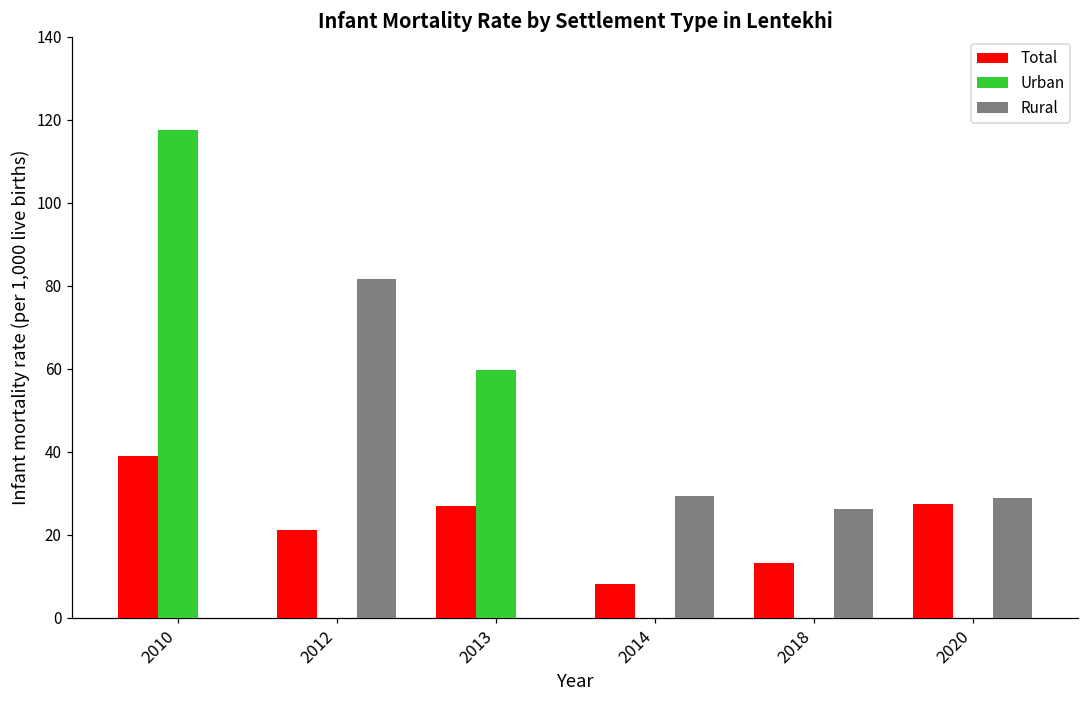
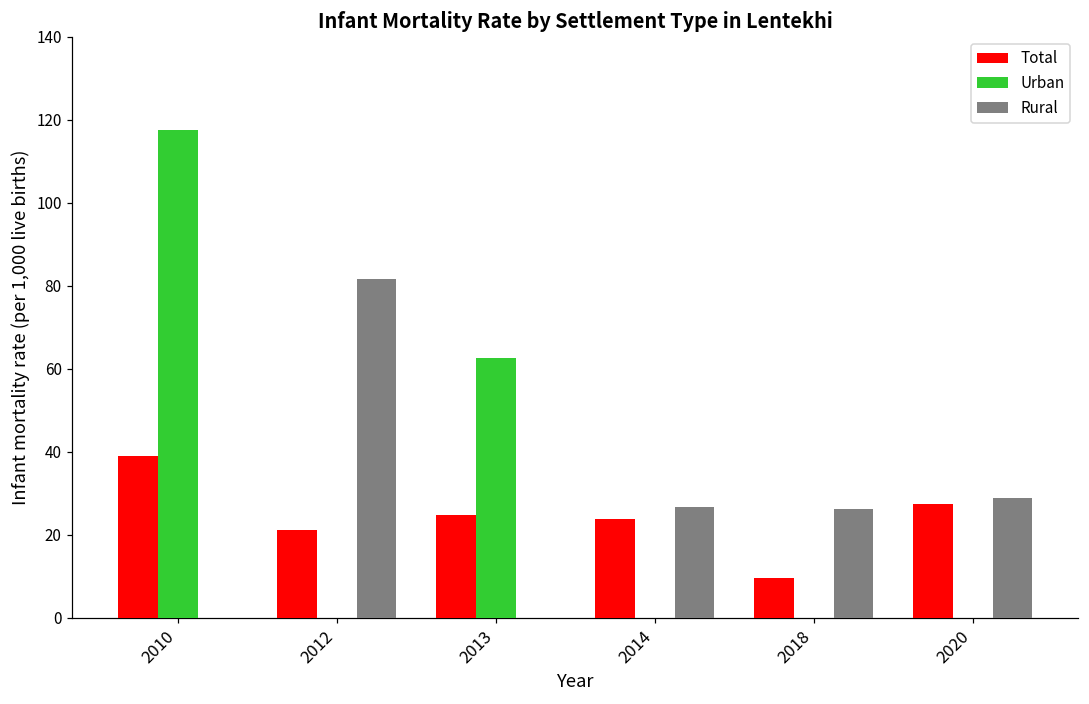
Total, 2013: 27 -> 25
Urban, 2013: 60 -> 63
Total, 2014: 8 -> 24
Rural, 2014: 29 -> 27
Total, 2018: 13 -> 10
